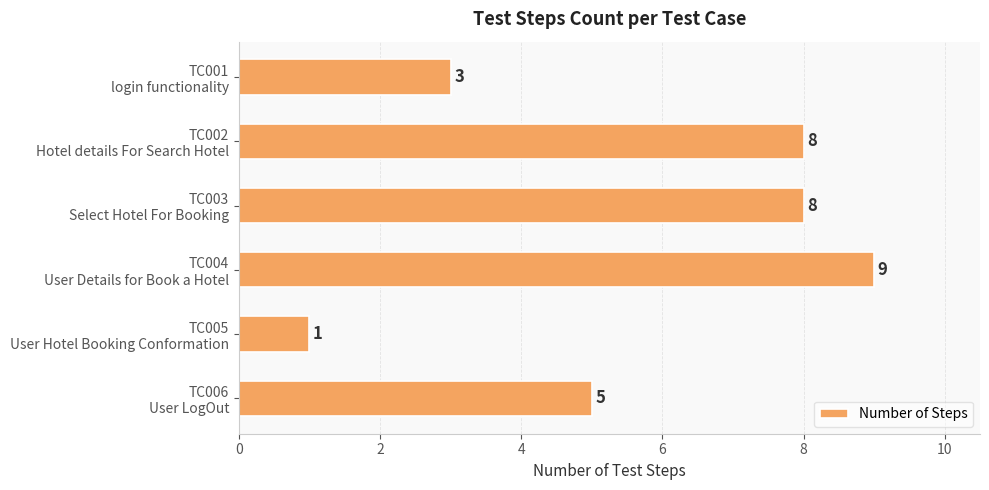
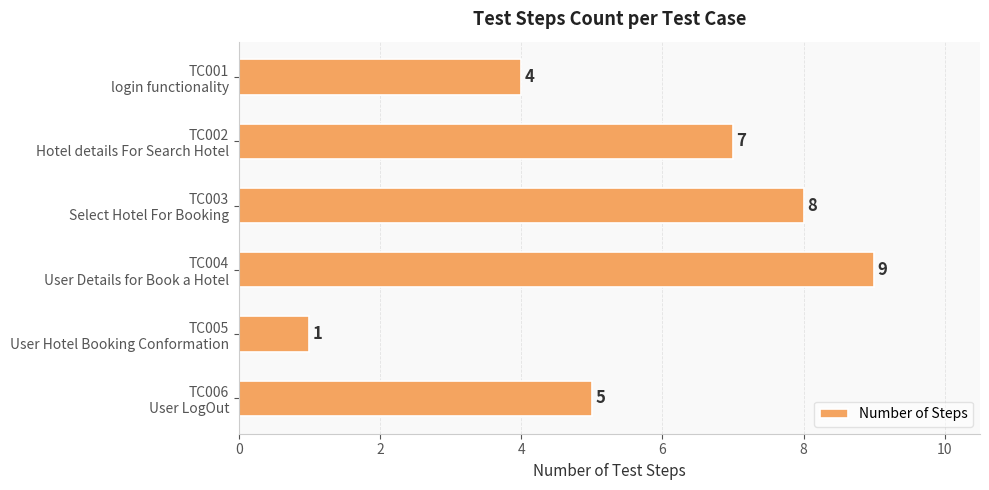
TC001 login functionality: 3 -> 4
TC002 Hotel details For Search Hotel: 8 -> 7
